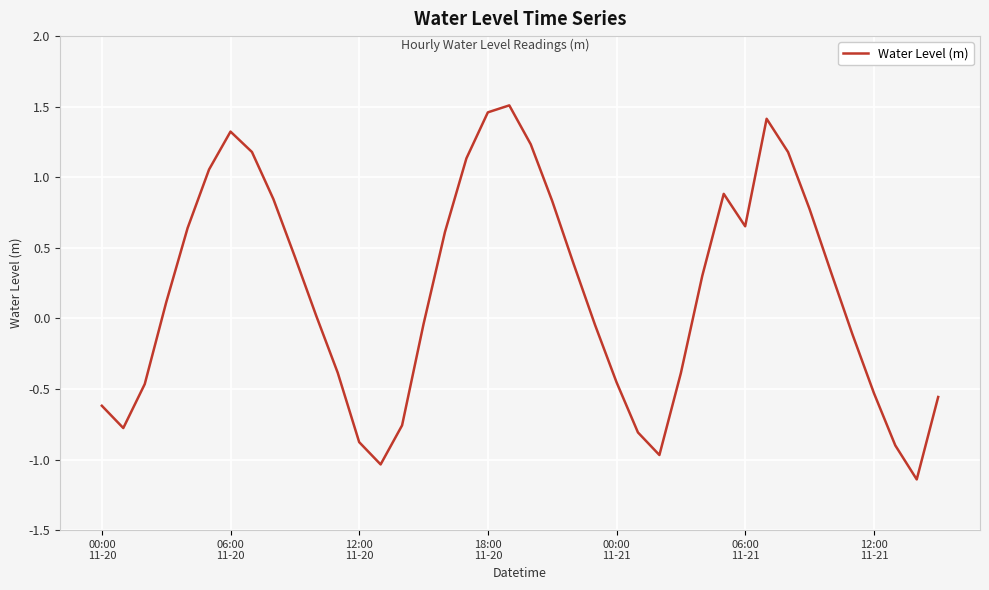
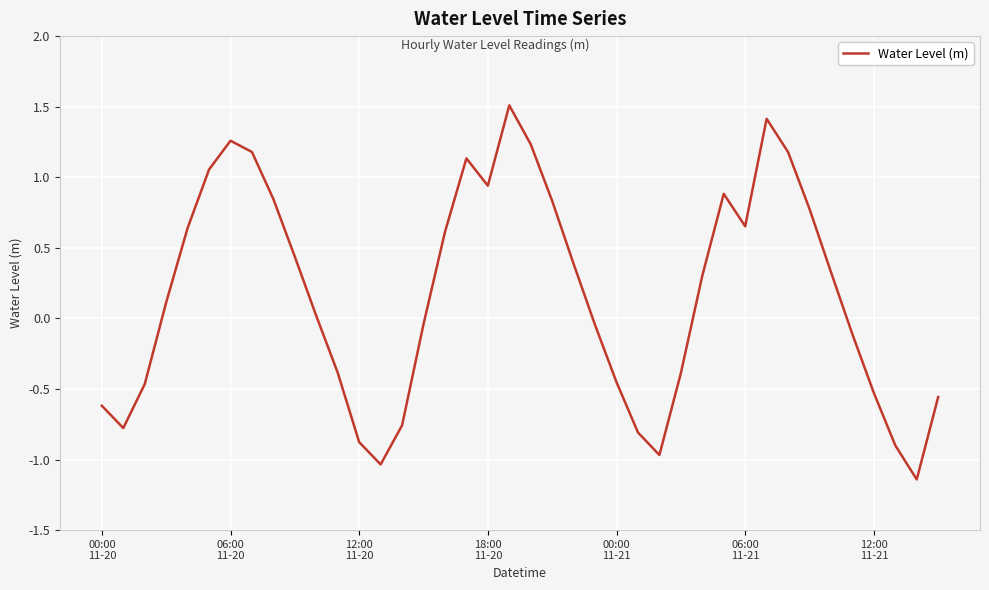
06:00 11-20: 1.32 -> 1.26
18:00 11-20: 1.46 -> 0.94
